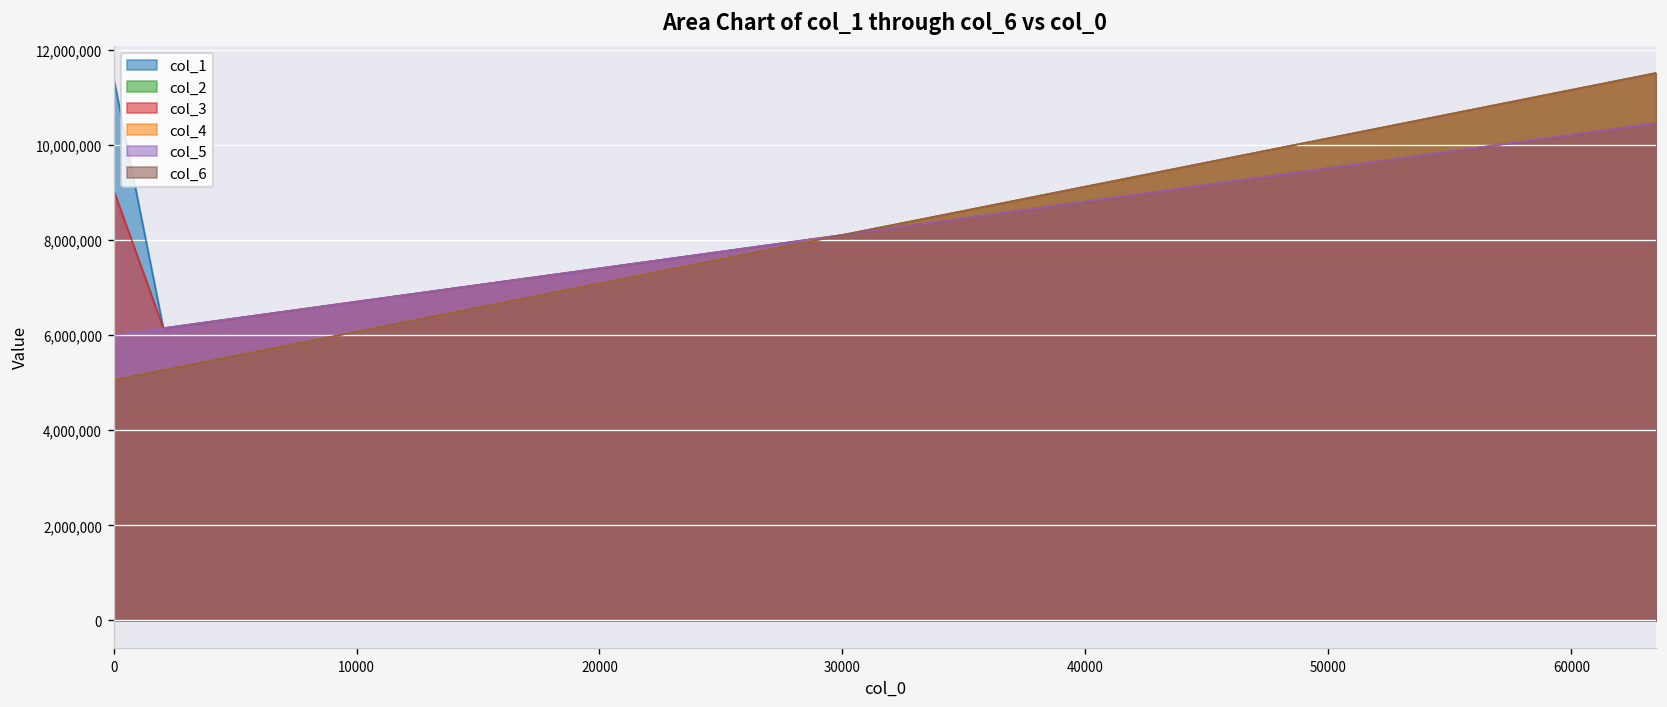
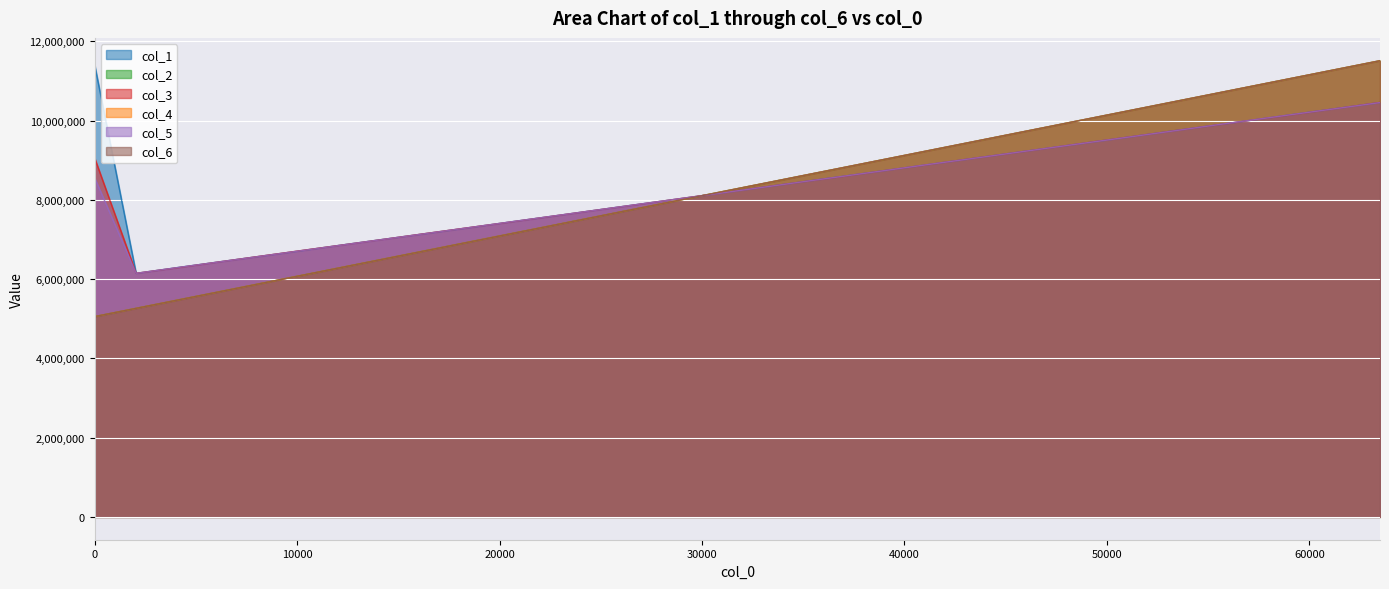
col_5, 0: 6,000,000 -> 8,600,000
